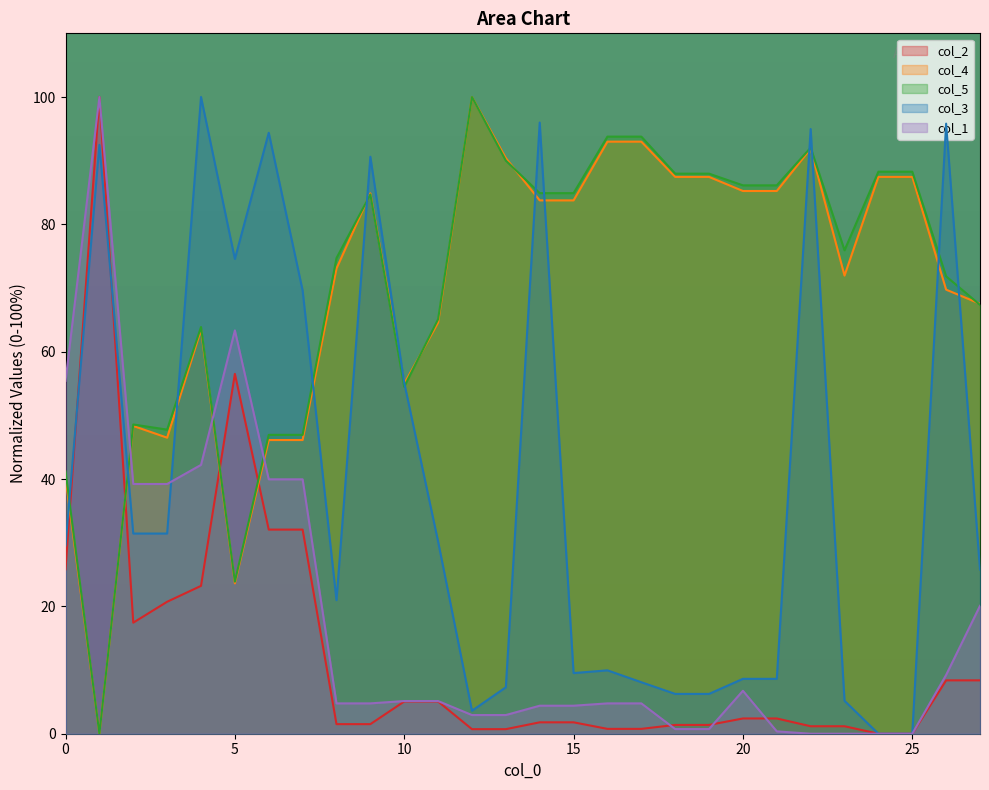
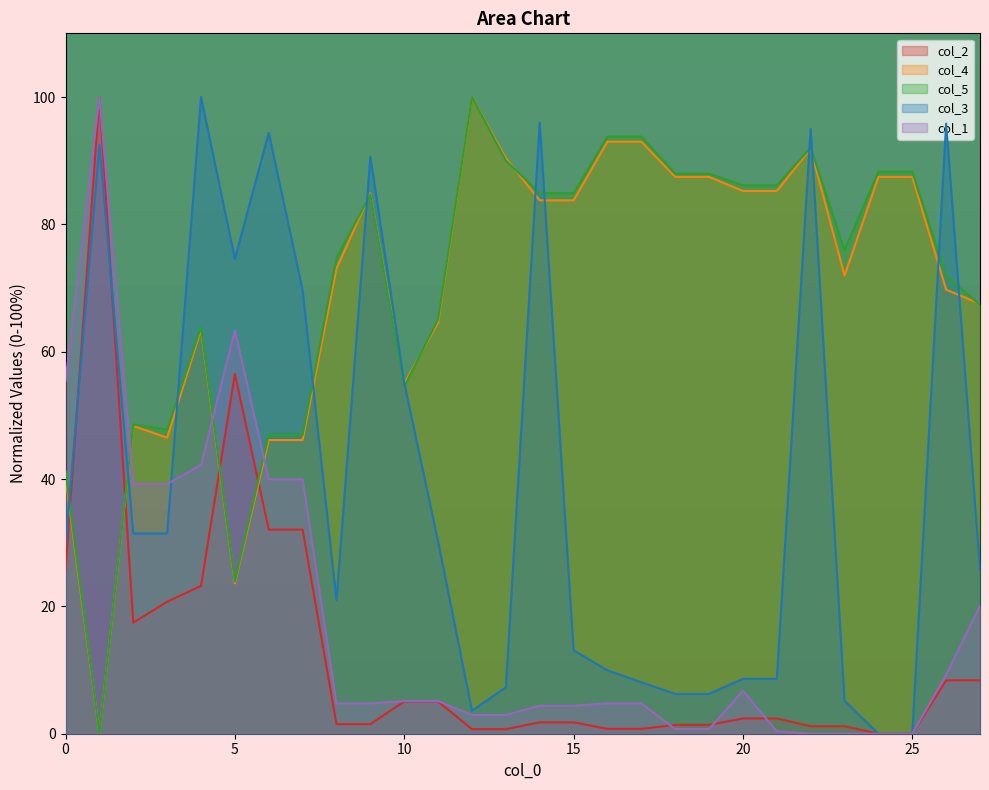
col_3, 15: 10 -> 13
